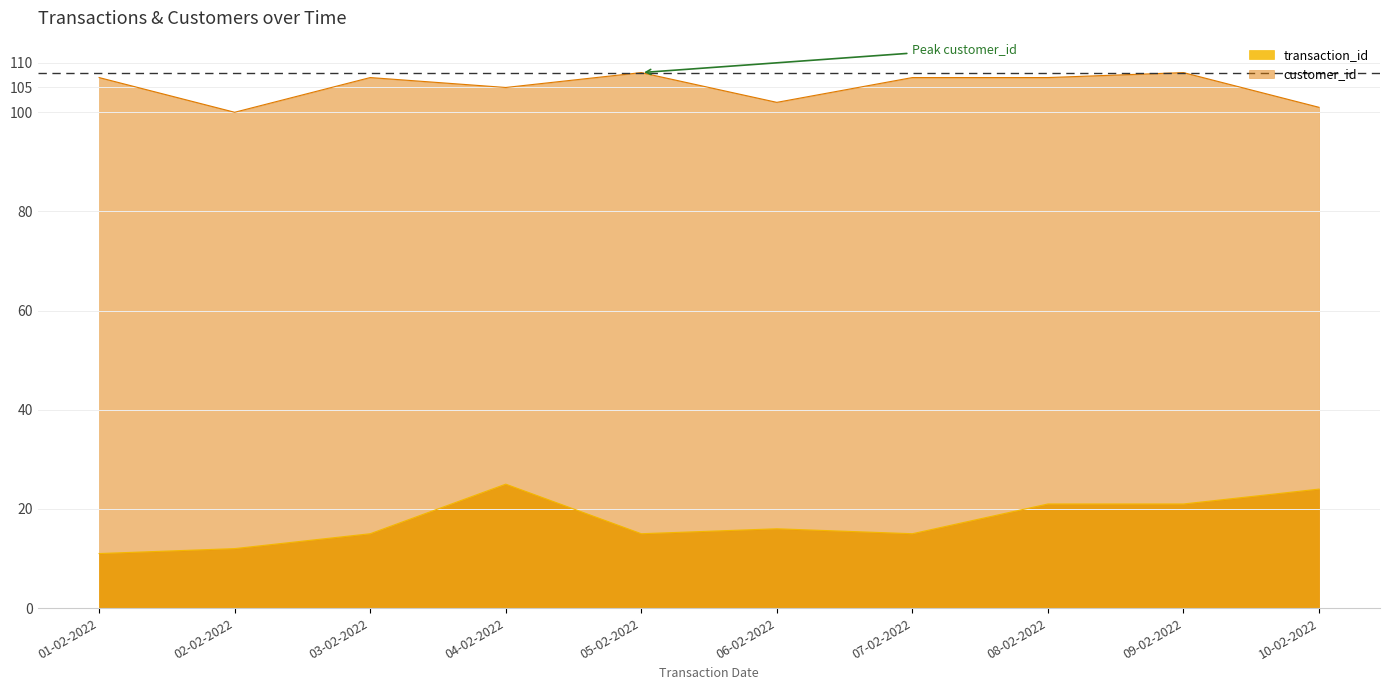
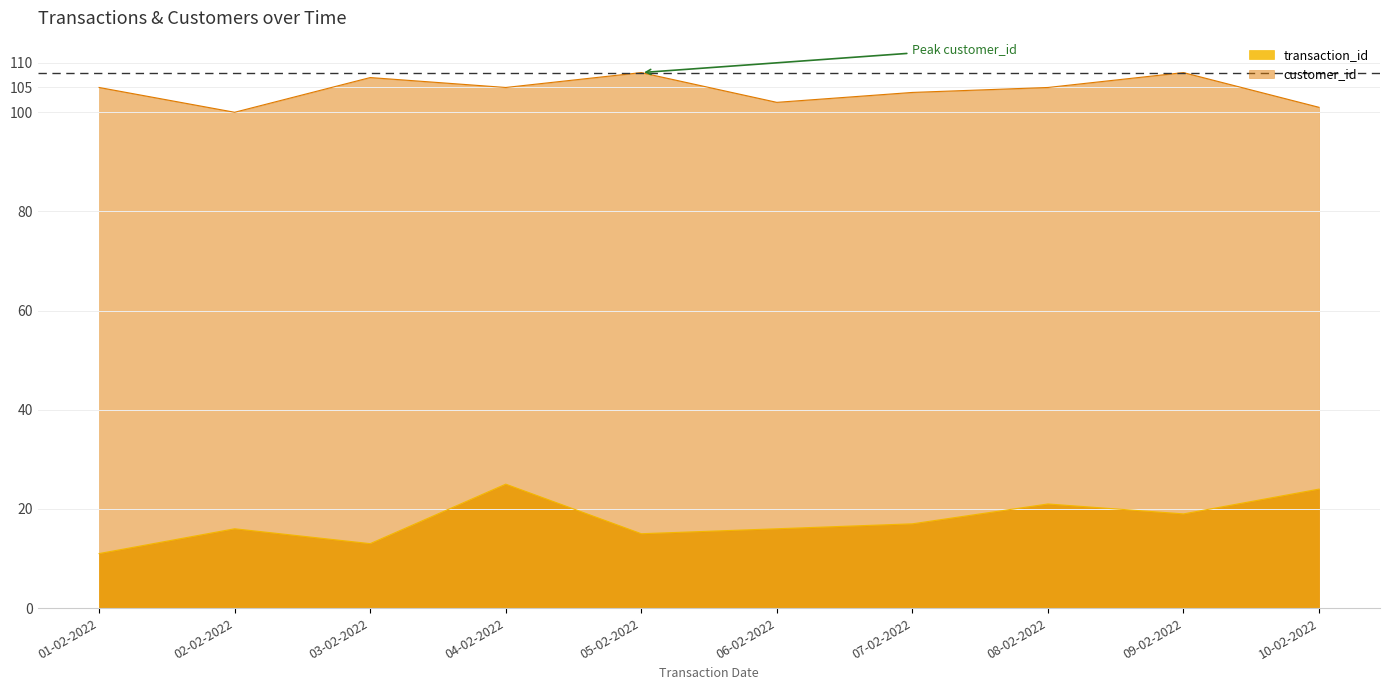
customer_id, 01-02-2022: 107 -> 105
transaction_id, 02-02-2022: 12 -> 16
transaction_id, 03-02-2022: 15 -> 13
transaction_id, 07-02-2022: 15 -> 17
customer_id, 07-02-2022: 107 -> 104
customer_id, 08-02-2022: 107 -> 105
transaction_id, 09-02-2022: 21 -> 19
